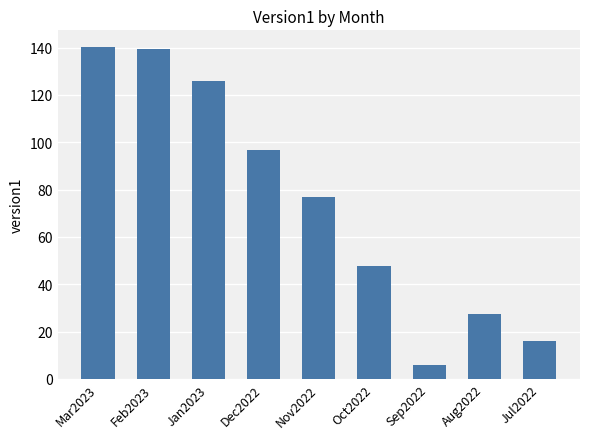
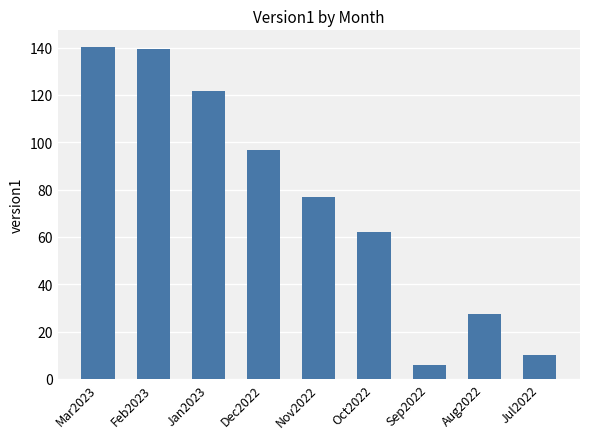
Jan2023: 126 -> 122
Oct2022: 48 -> 62
Jul2022: 16 -> 10
